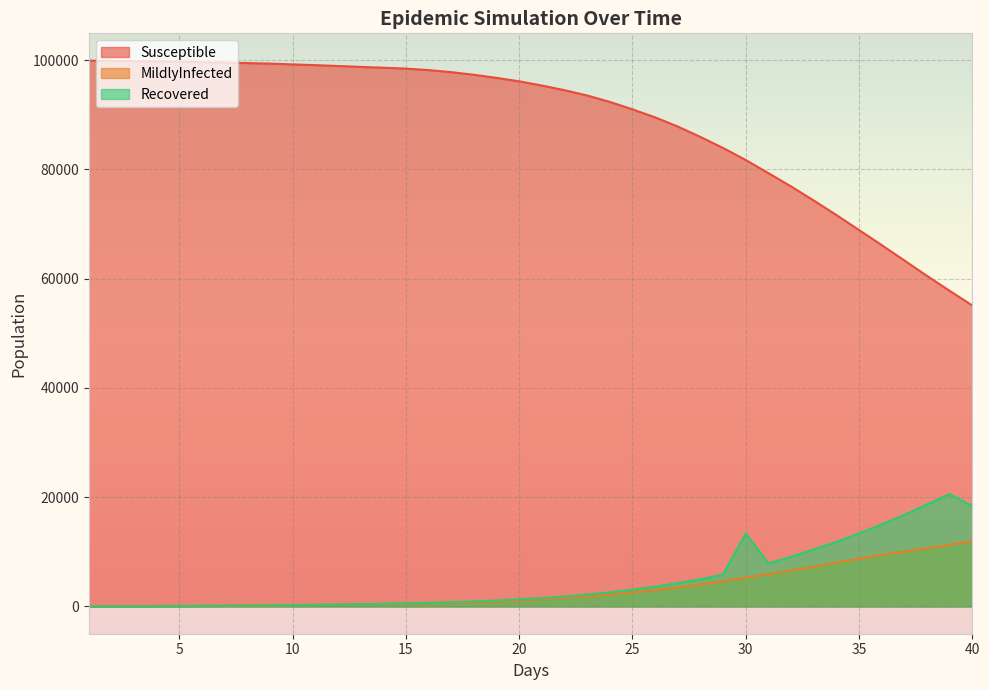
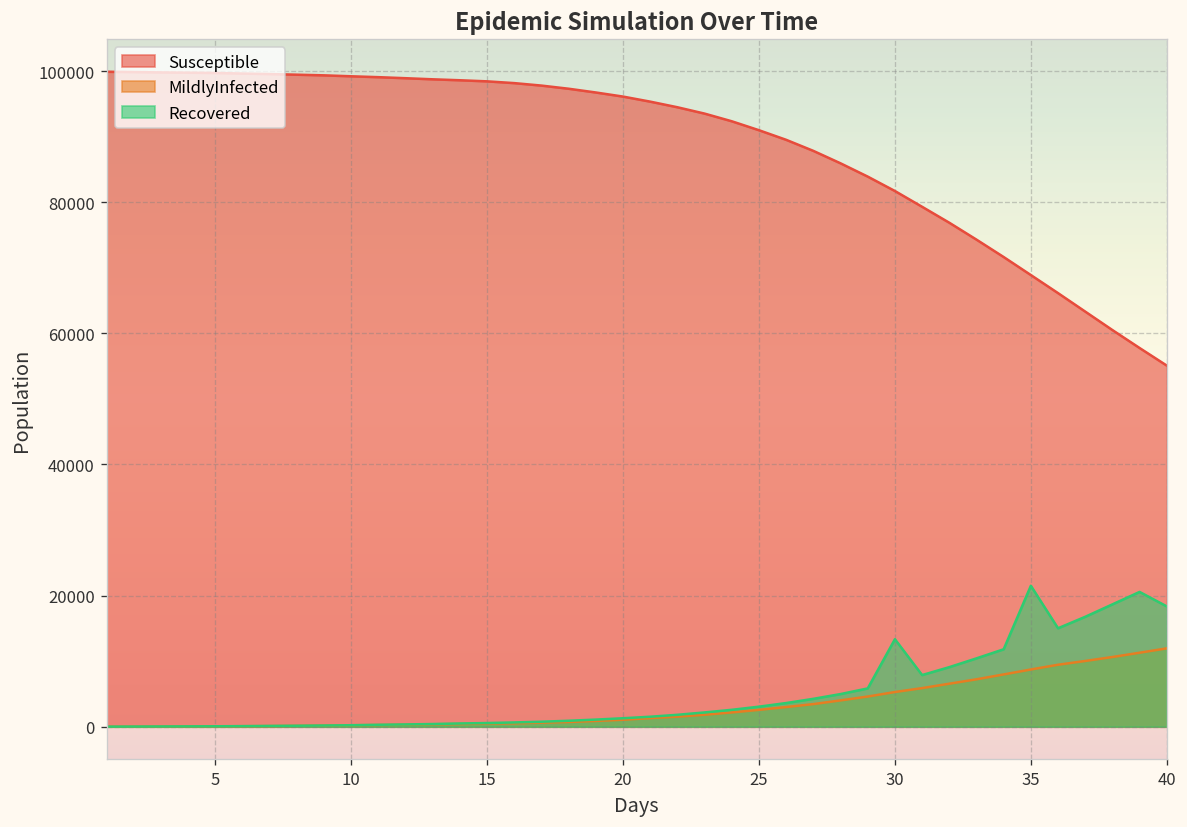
Recovered, 35: 13000 -> 21000
